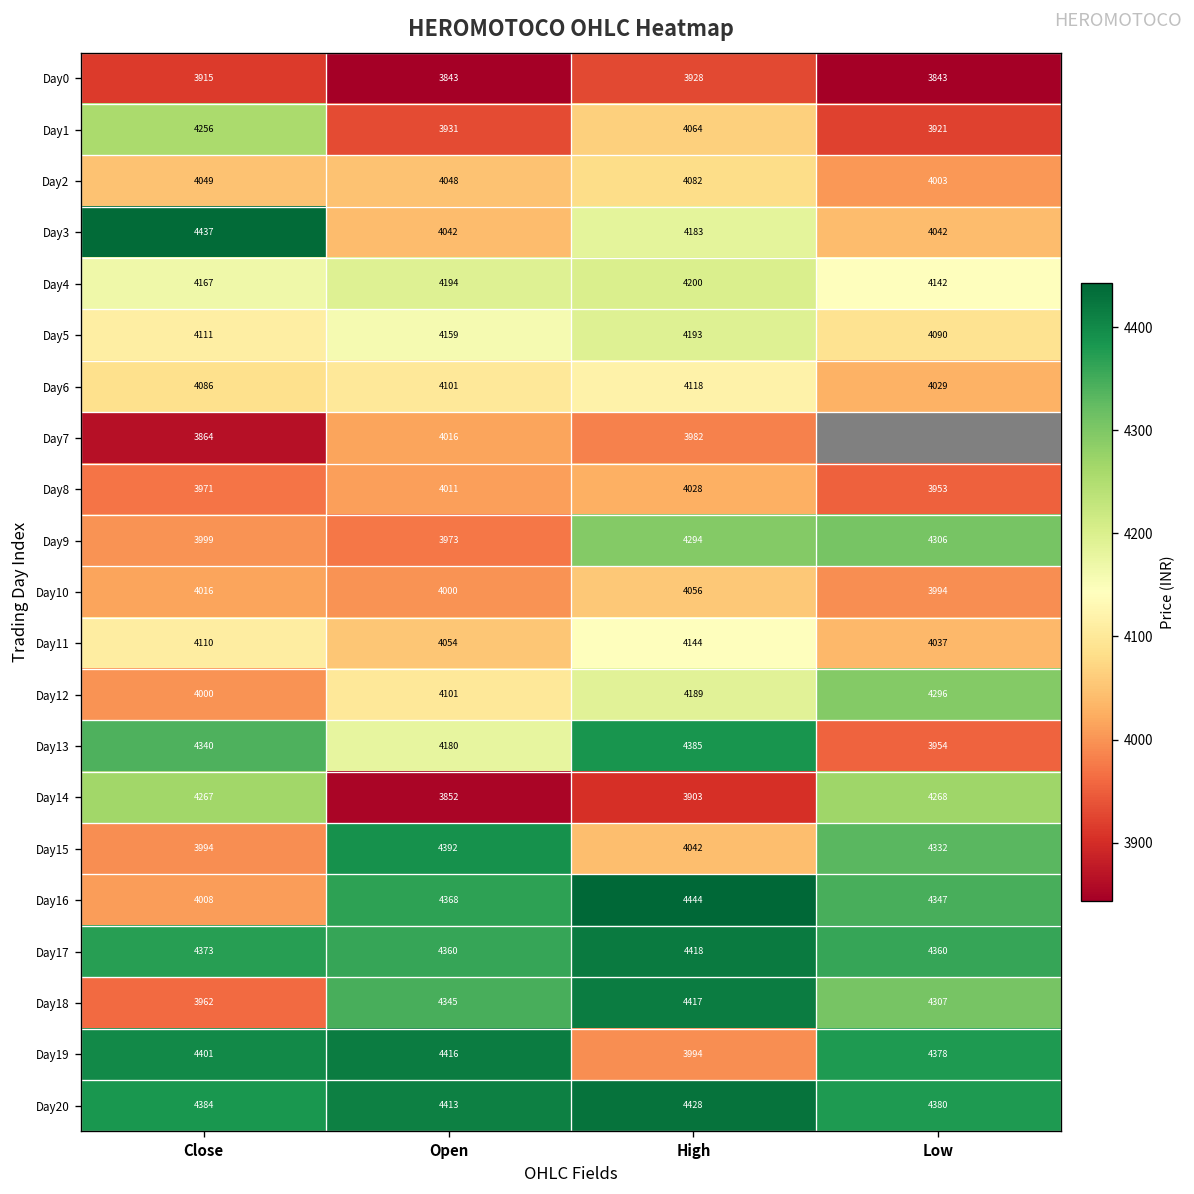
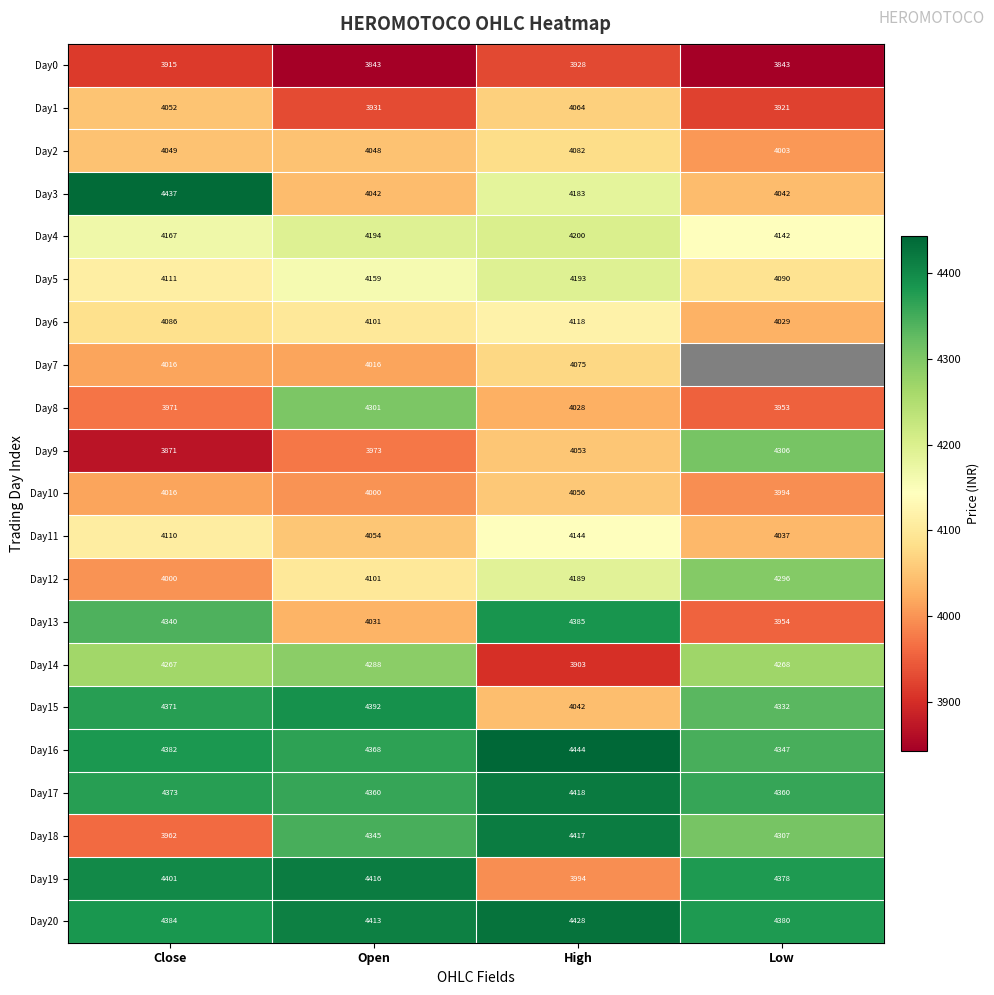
Day1, Close: 4256 -> 4052
Day7, Close: 3864 -> 4016
Day7, High: 3982 -> 4075
Day8, Open: 4011 -> 4301
Day9, Close: 3999 -> 3871
Day9, High: 4294 -> 4053
Day13, Open: 4180 -> 4031
Day14, Open: 3852 -> 4288
Day15, Close: 3994 -> 4371
Day16, Close: 4008 -> 4382
